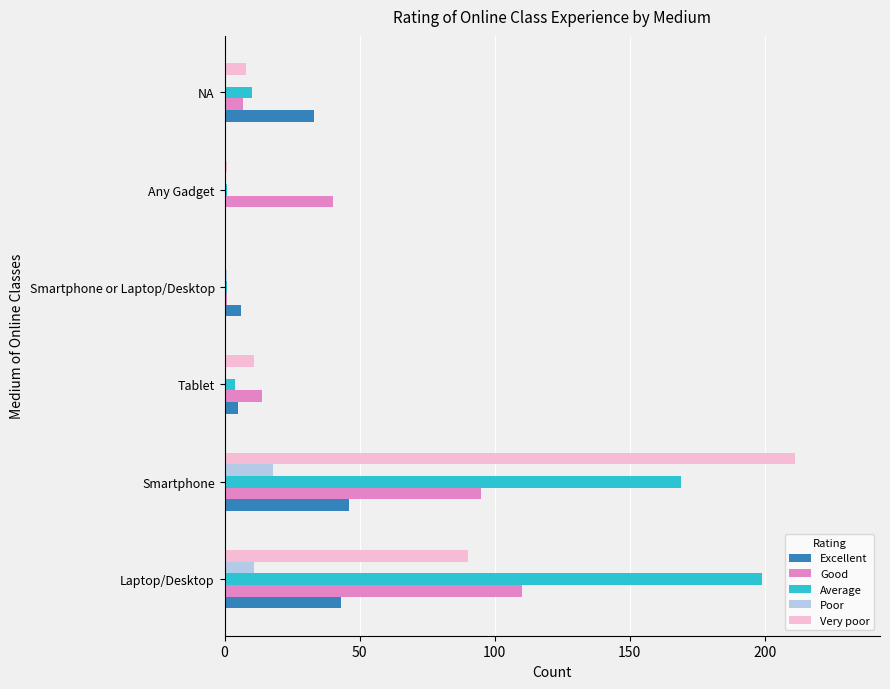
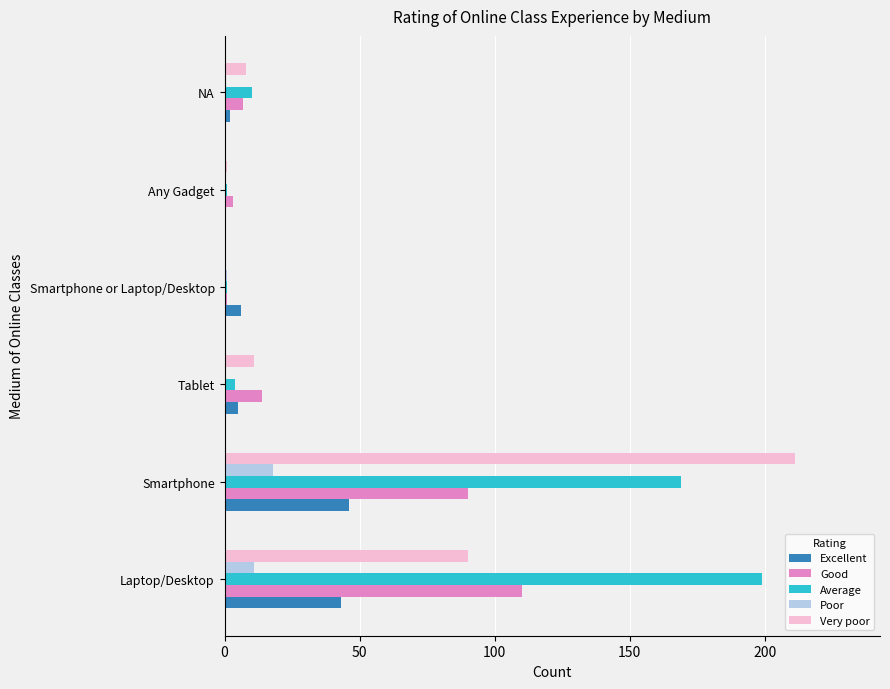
Excellent, NA: 33 -> 2
Good, Any Gadget: 40 -> 3
Good, Smartphone: 95 -> 90
